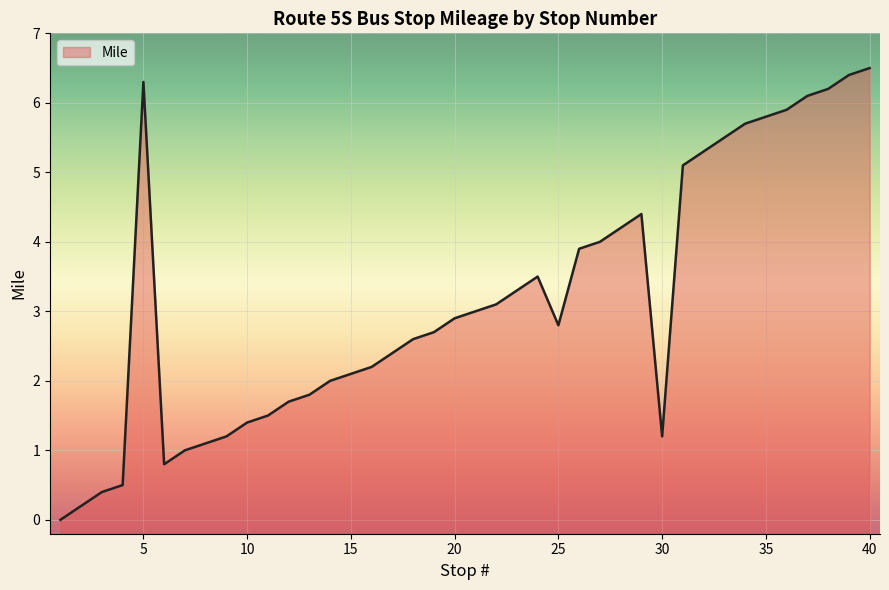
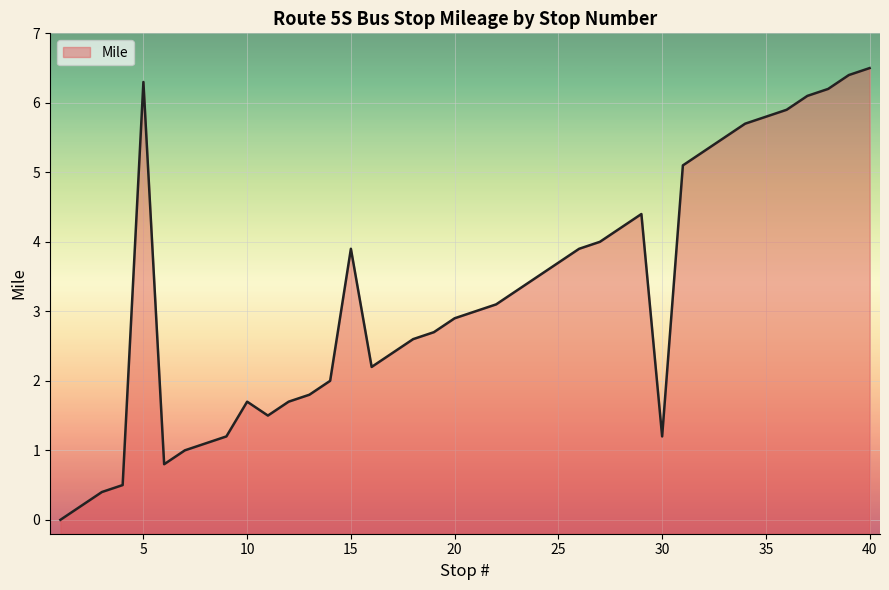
10: 1.4 -> 1.7
15: 2.1 -> 3.9
25: 2.8 -> 3.7
